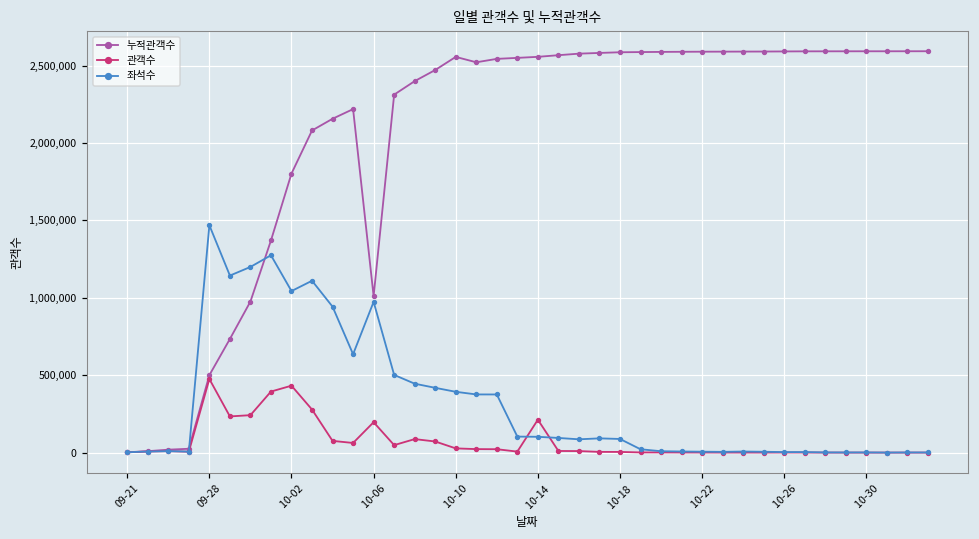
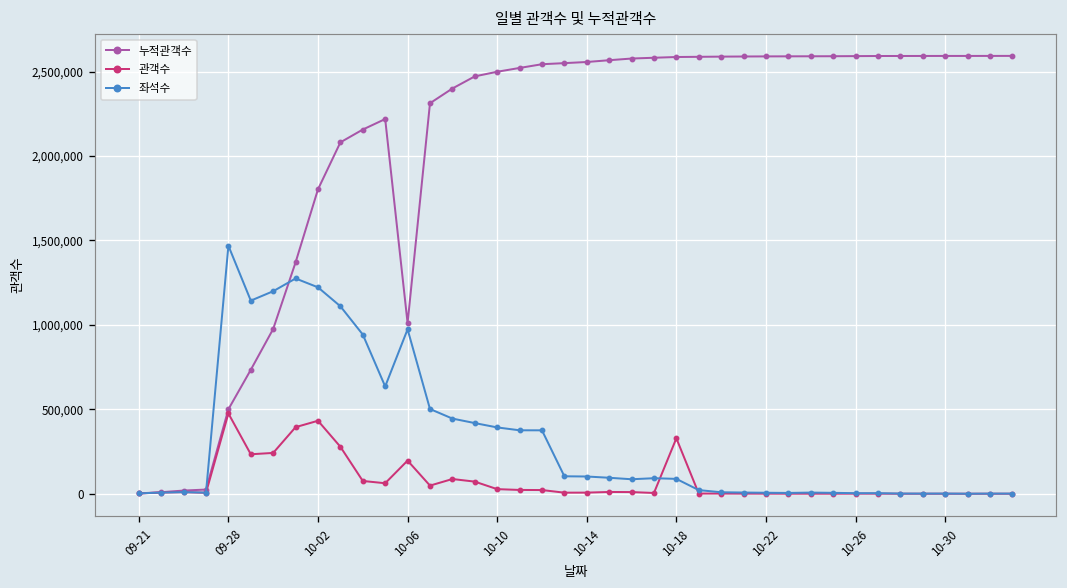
좌석수, 10-02: 1,040,000 -> 1,220,000
누적관객수, 10-10: 2,560,000 -> 2,500,000
관객수, 10-14: 210,000 -> 10,000
관객수, 10-18: 0 -> 330,000
